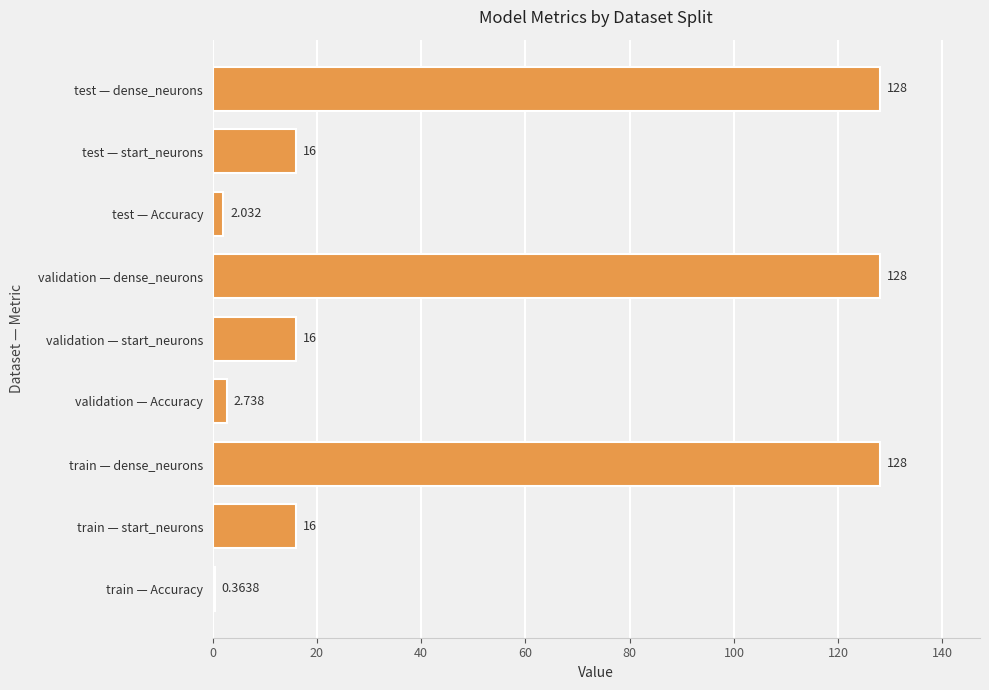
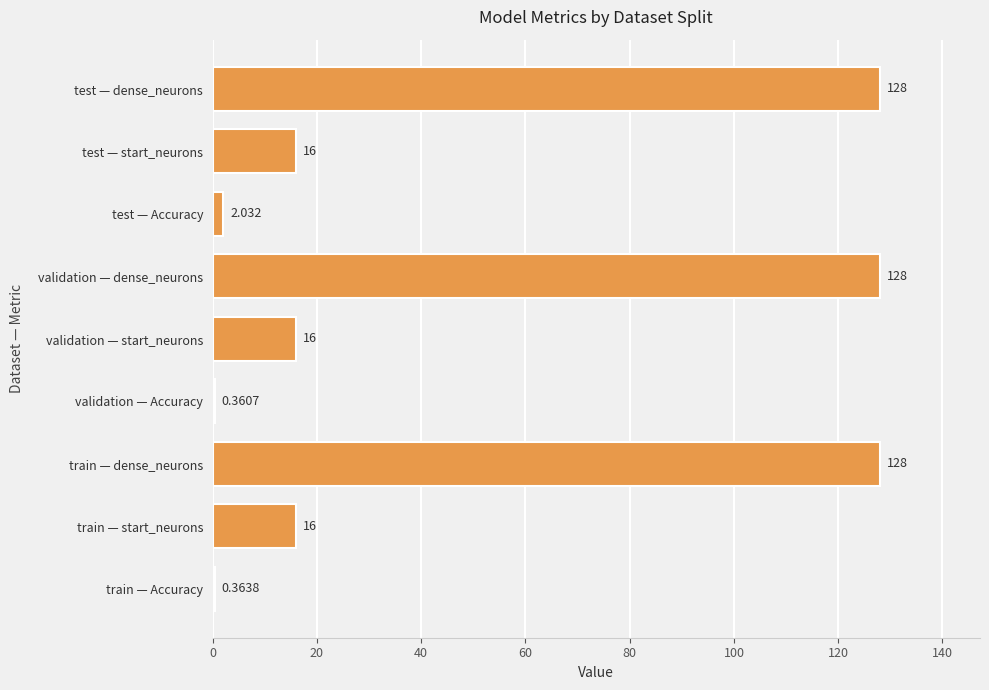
validation — Accuracy: 2.738 -> 0.3607
